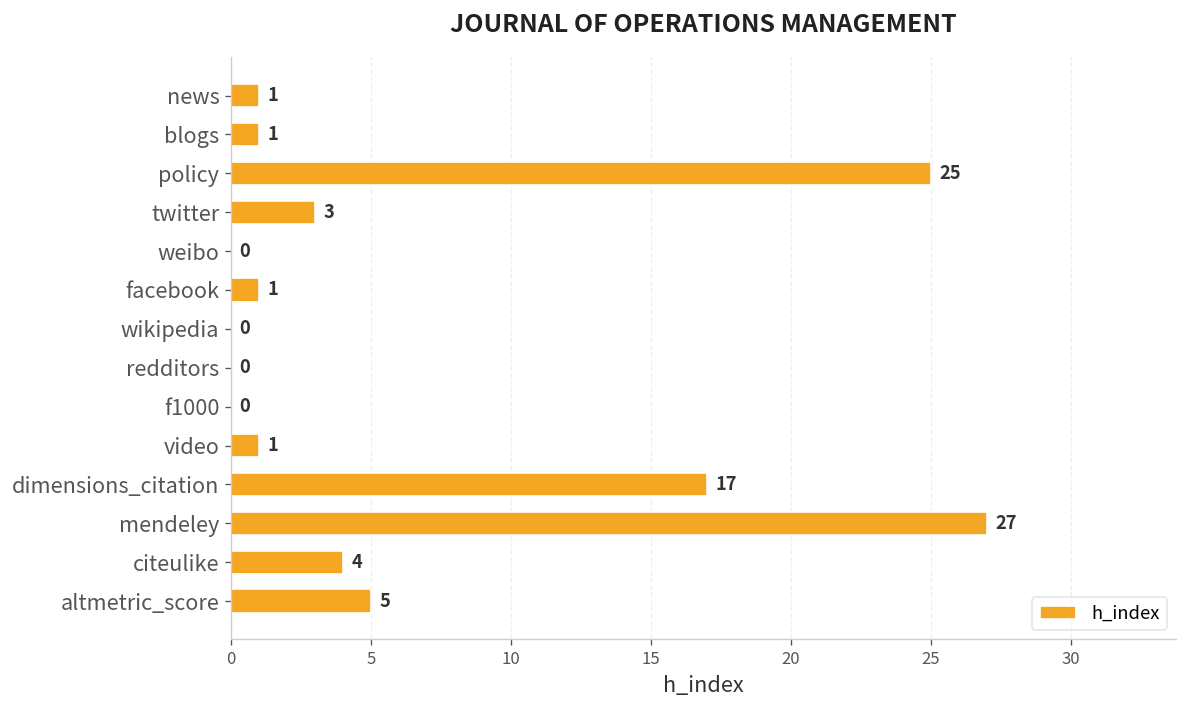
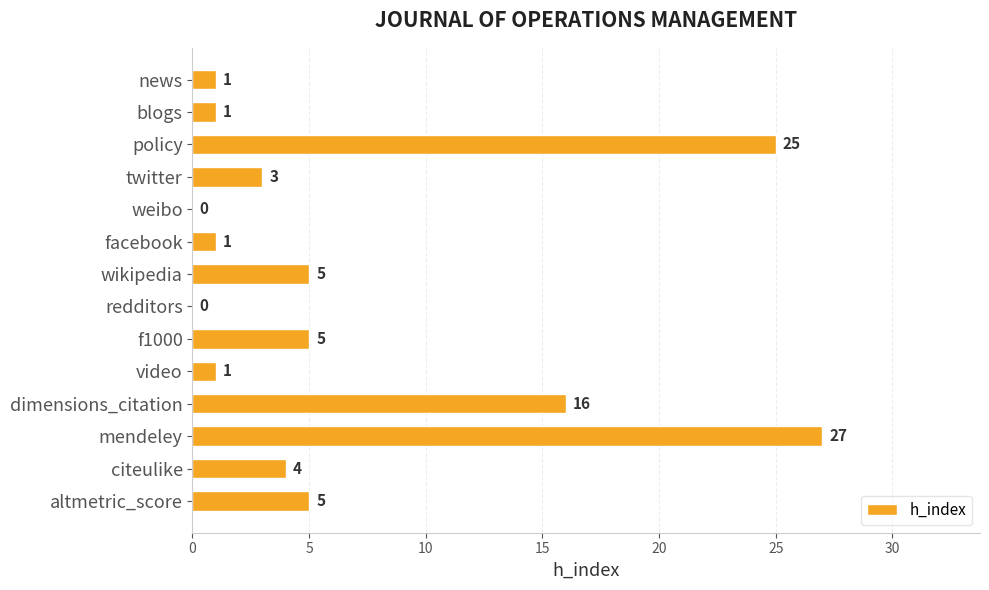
wikipedia: 0 -> 5
f1000: 0 -> 5
dimensions_citation: 17 -> 16
